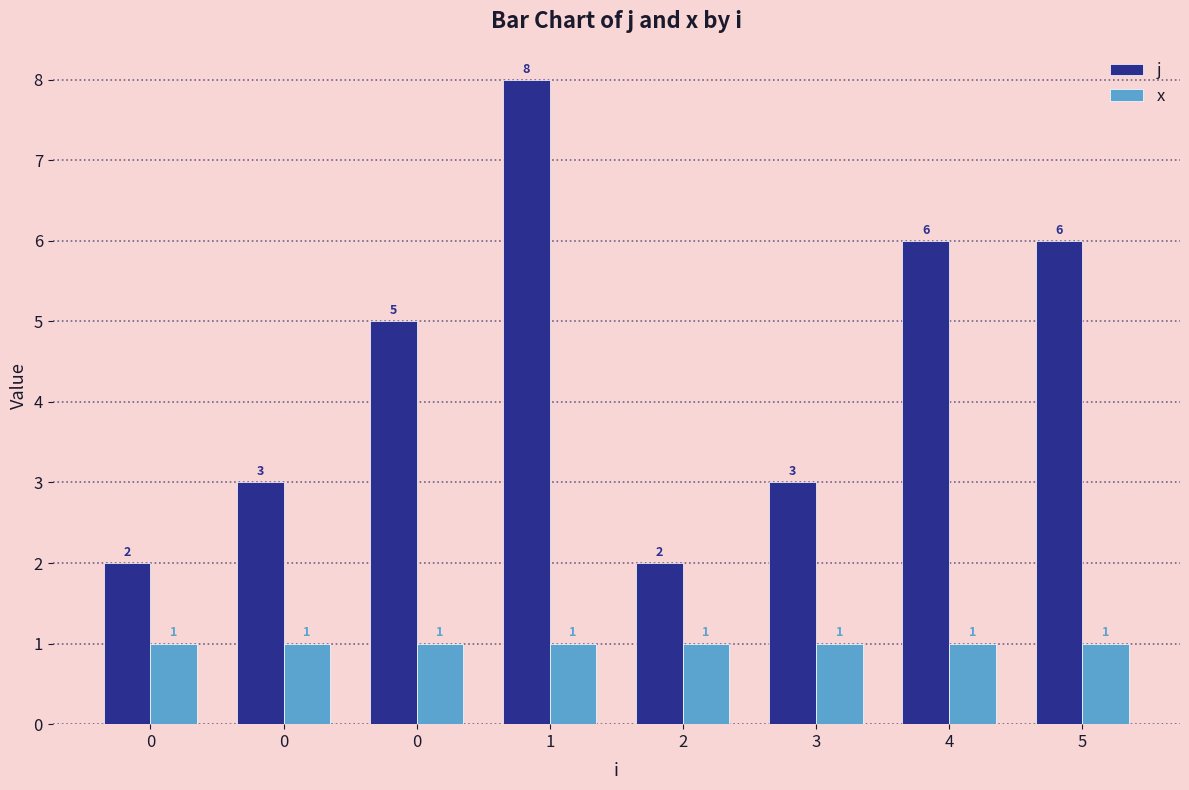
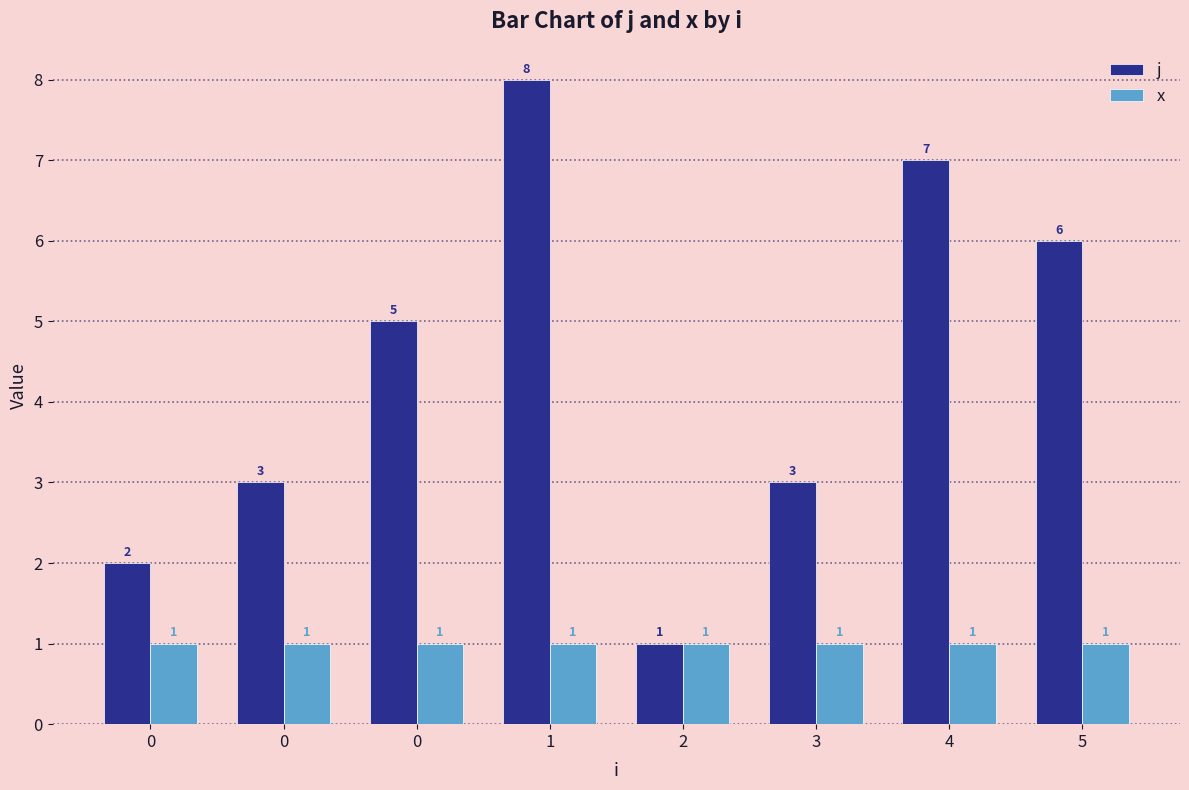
j, 2: 2 -> 1
j, 4: 6 -> 7
